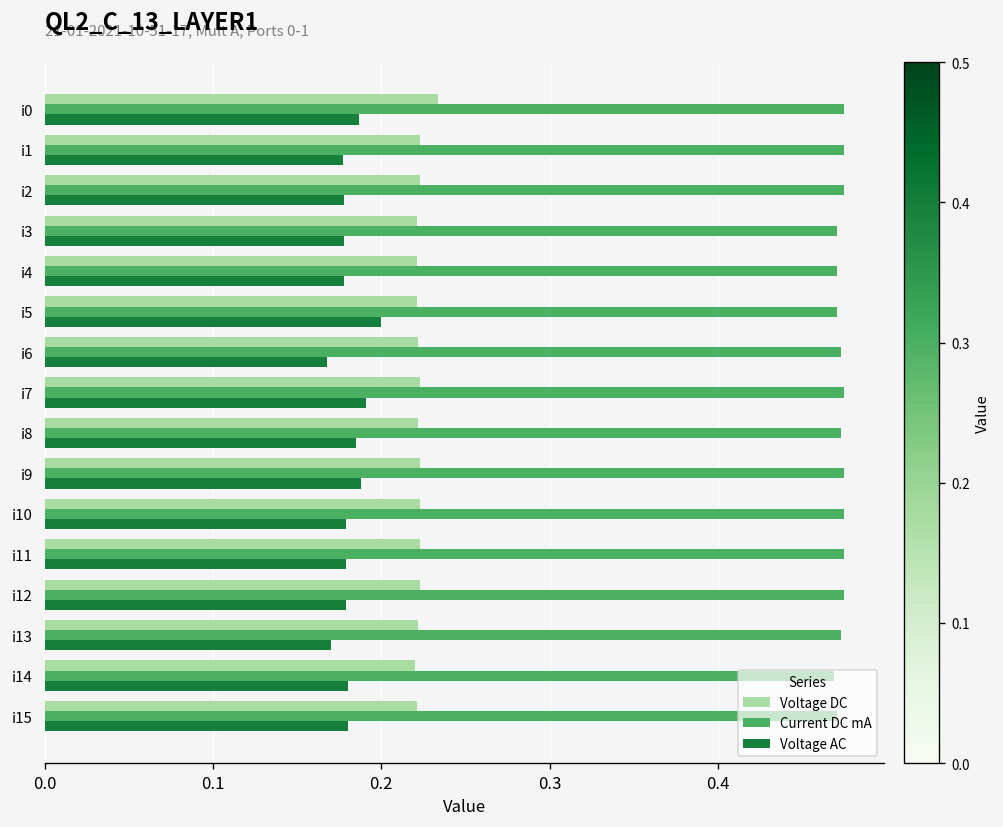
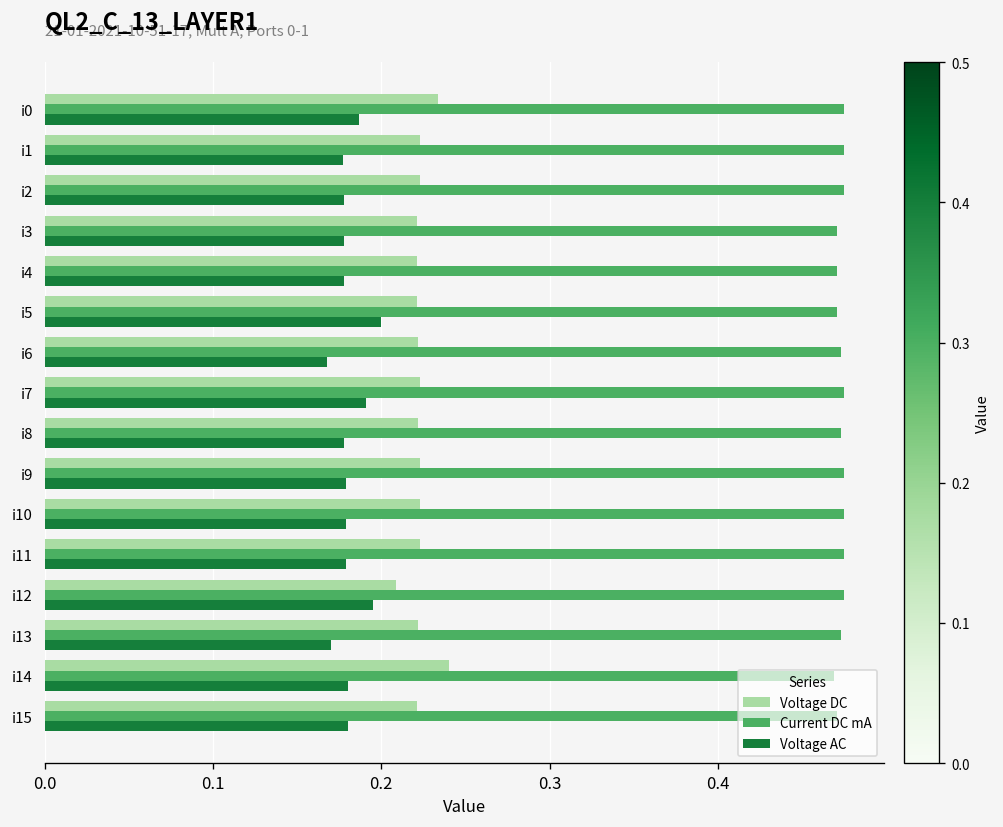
Voltage AC, i8: 0.185 -> 0.178
Voltage AC, i9: 0.188 -> 0.179
Voltage DC, i12: 0.223 -> 0.209
Voltage AC, i12: 0.179 -> 0.195
Voltage DC, i14: 0.22 -> 0.24
